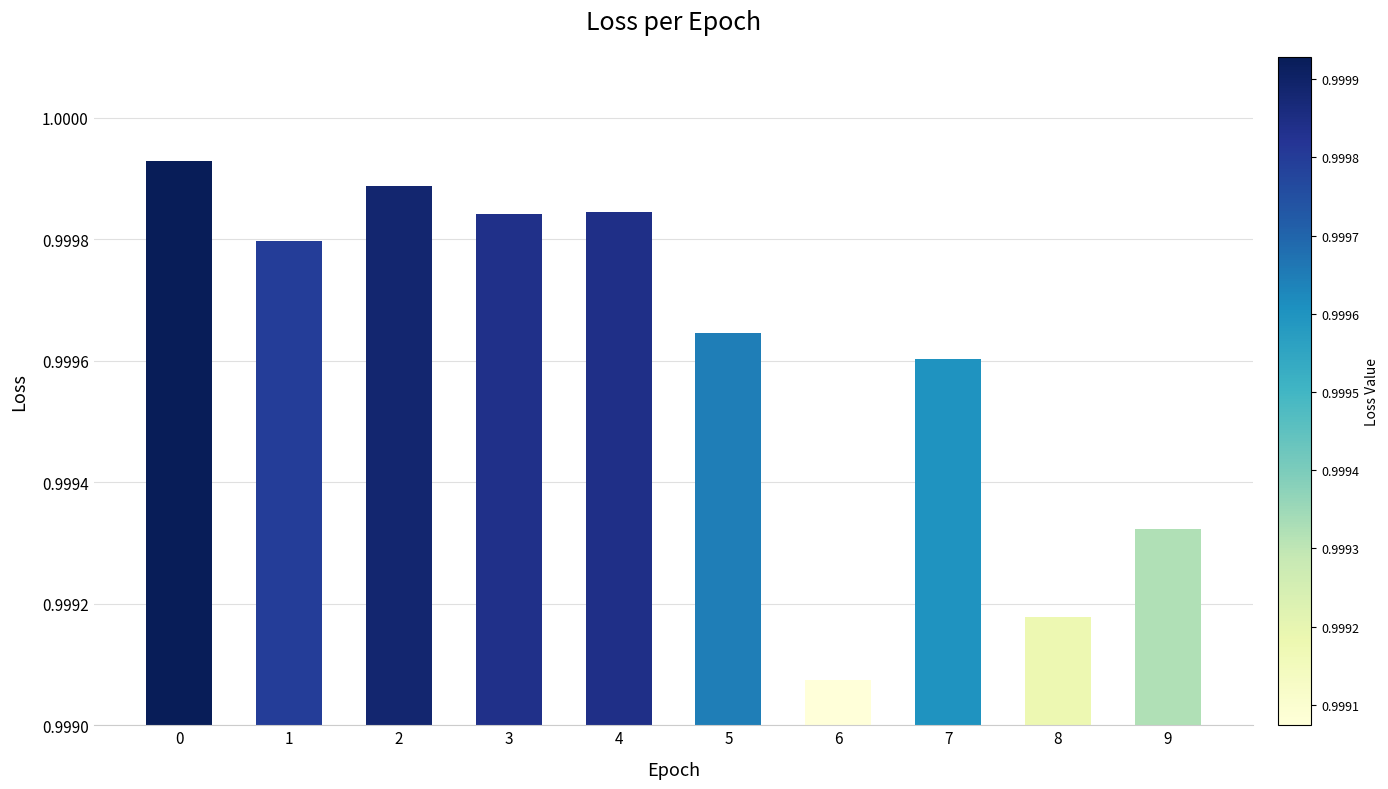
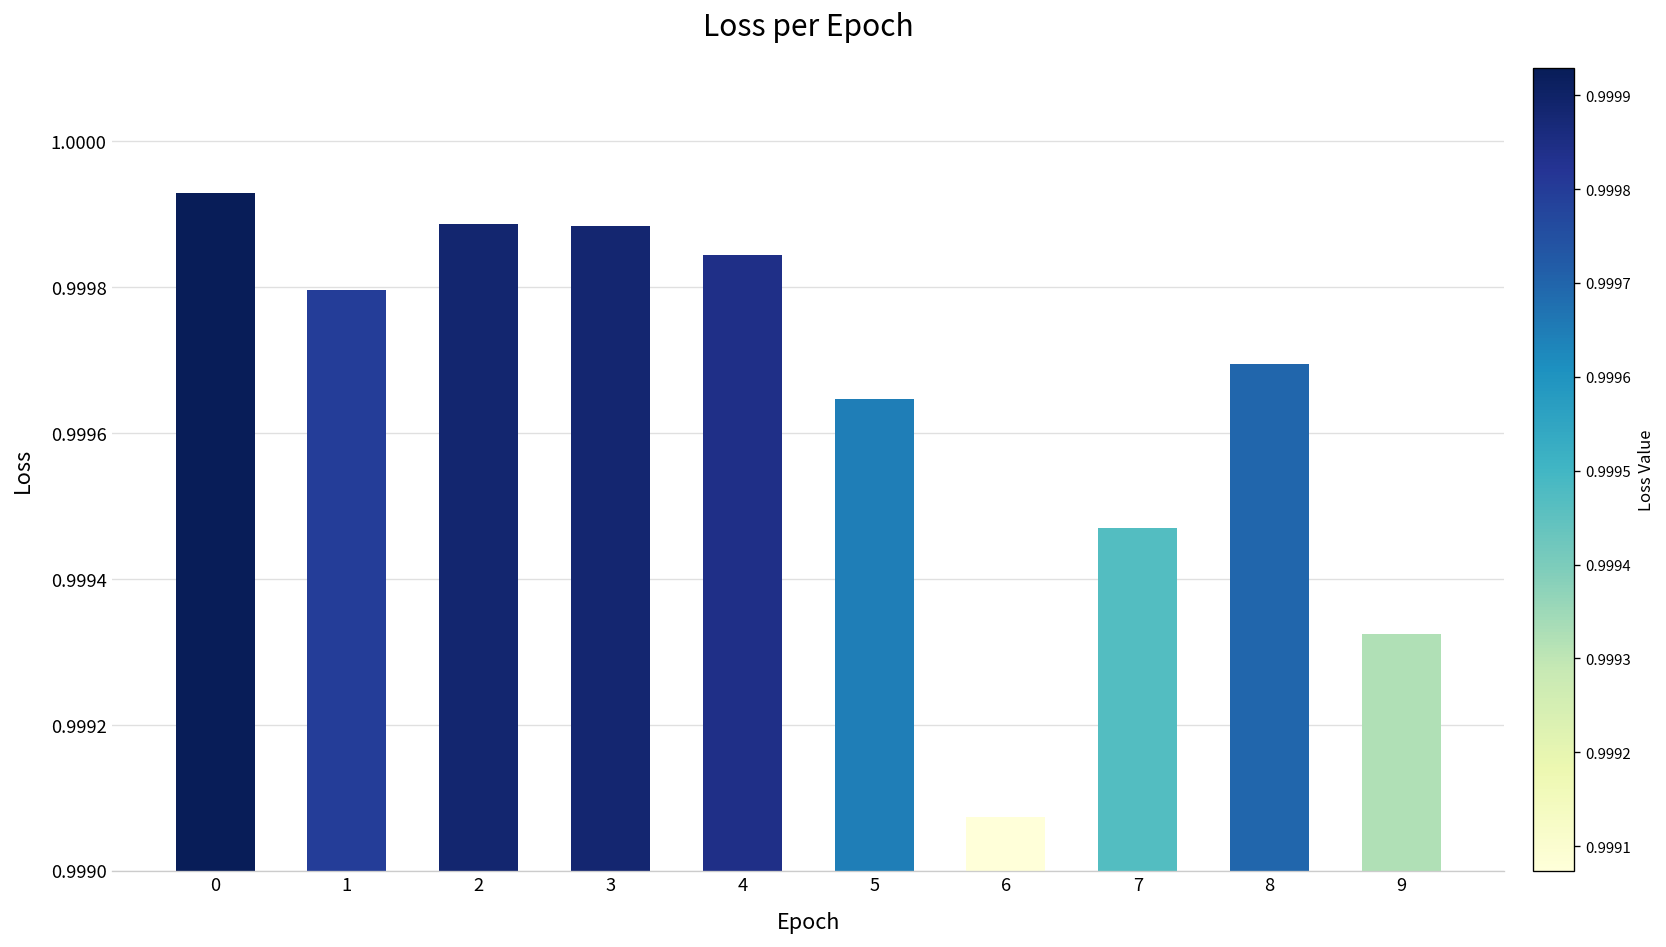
3: 0.99984 -> 0.99988
7: 0.99960 -> 0.99947
8: 0.99918 -> 0.99970
